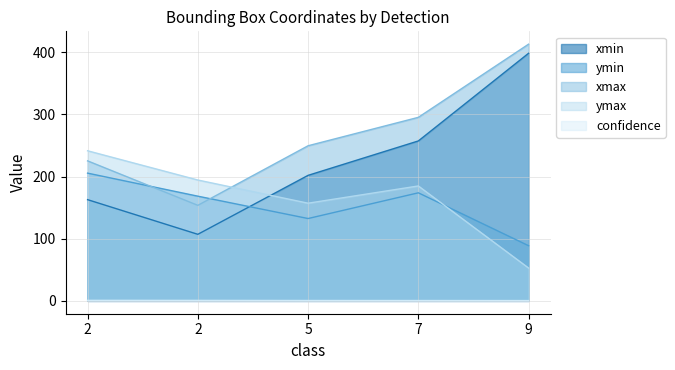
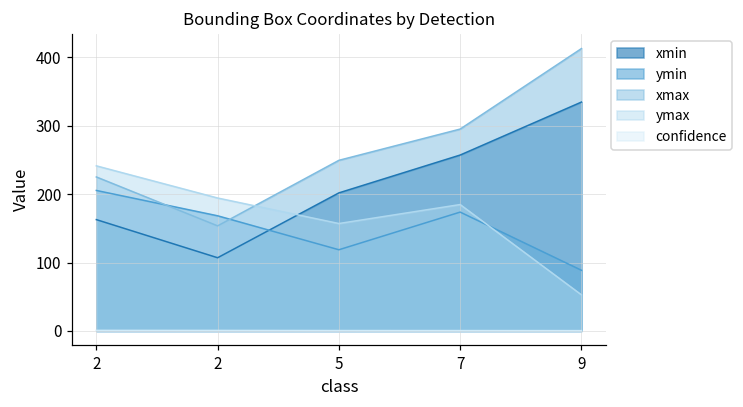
ymin, 5: 130 -> 120
xmin, 9: 400 -> 330
